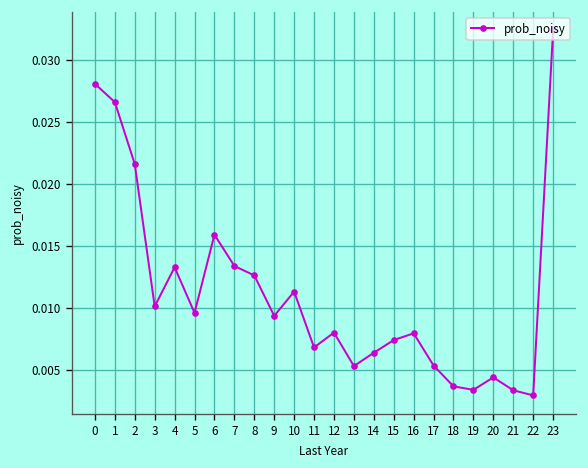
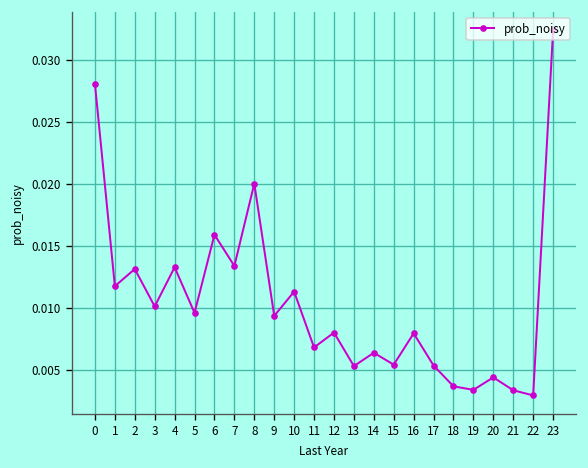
1: 0.0266 -> 0.0117
2: 0.0216 -> 0.0131
8: 0.0126 -> 0.0200
15: 0.0074 -> 0.0054
